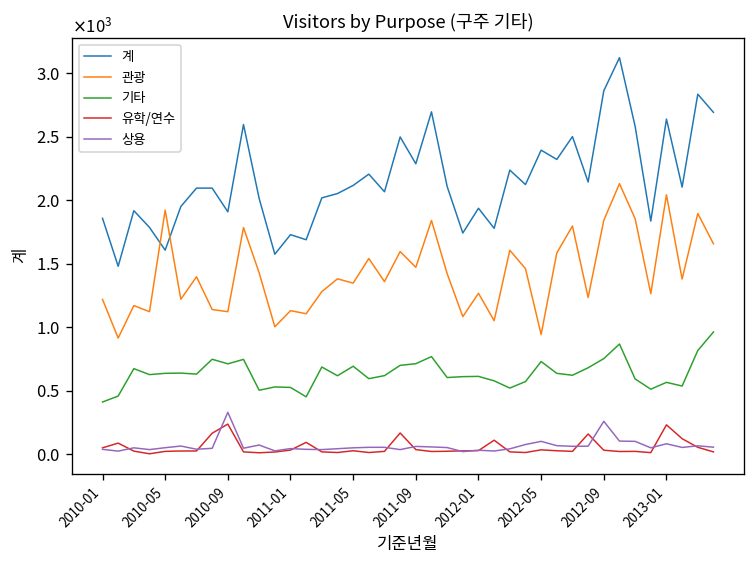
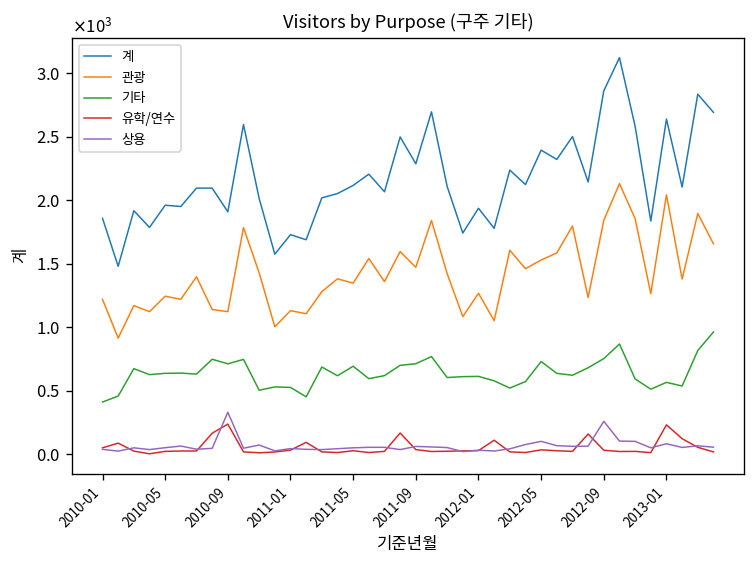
계, 2010-05: 1610 -> 1960
관광, 2010-05: 1920 -> 1240
관광, 2012-05: 940 -> 1530
